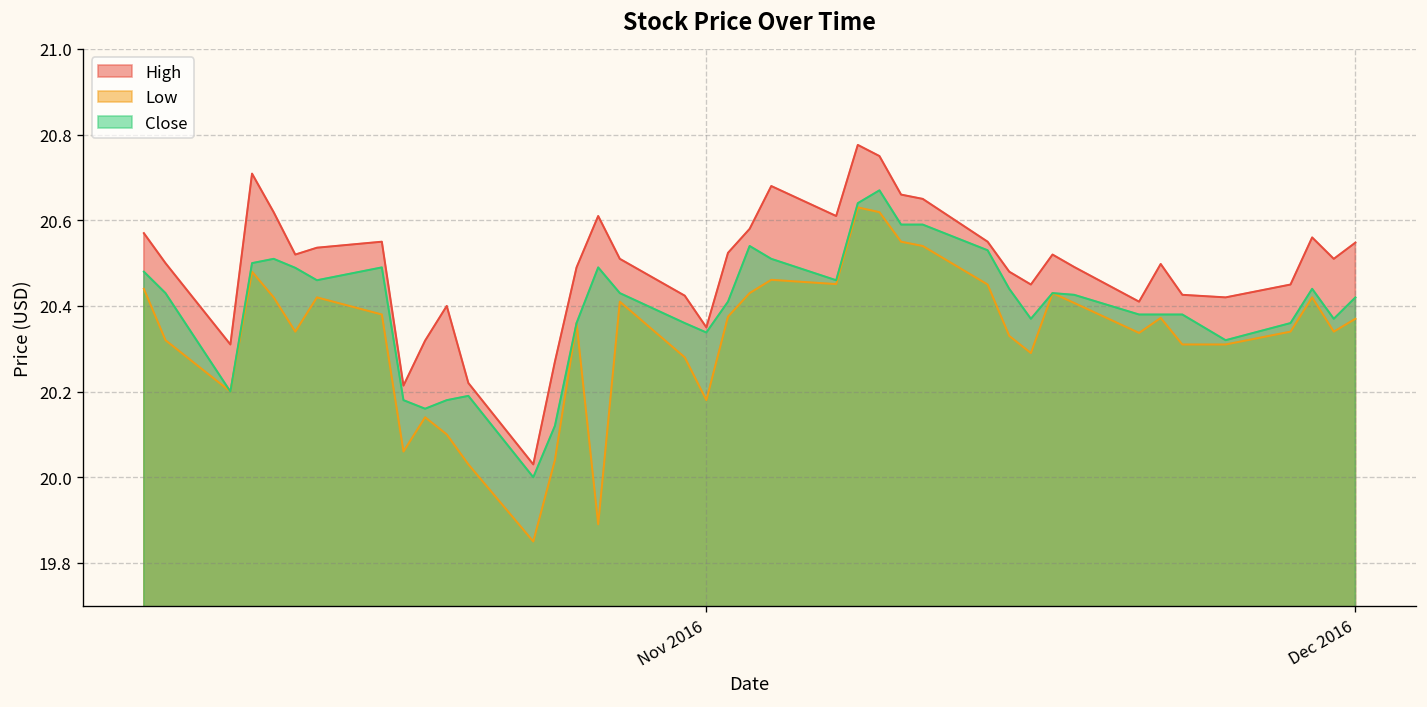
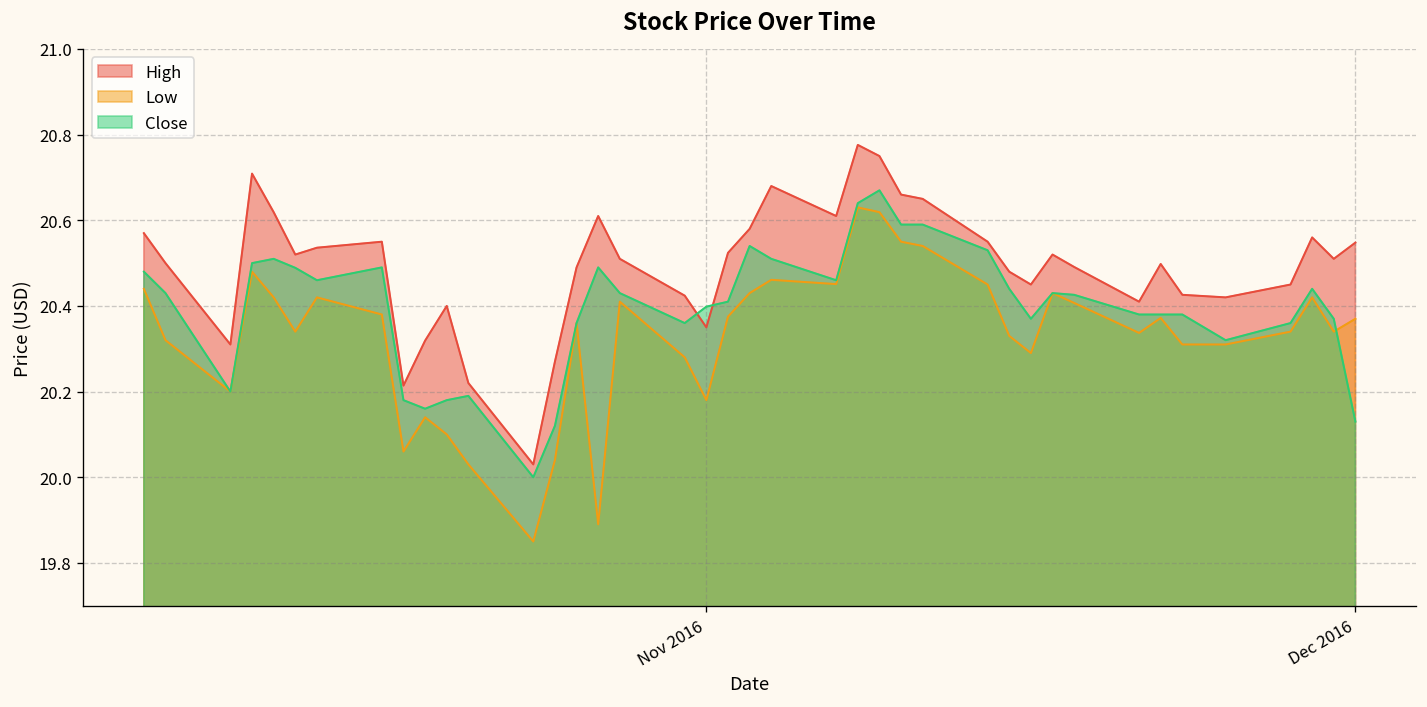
Close, Nov 2016: 20.34 -> 20.40
Close, Dec 2016: 20.42 -> 20.13
